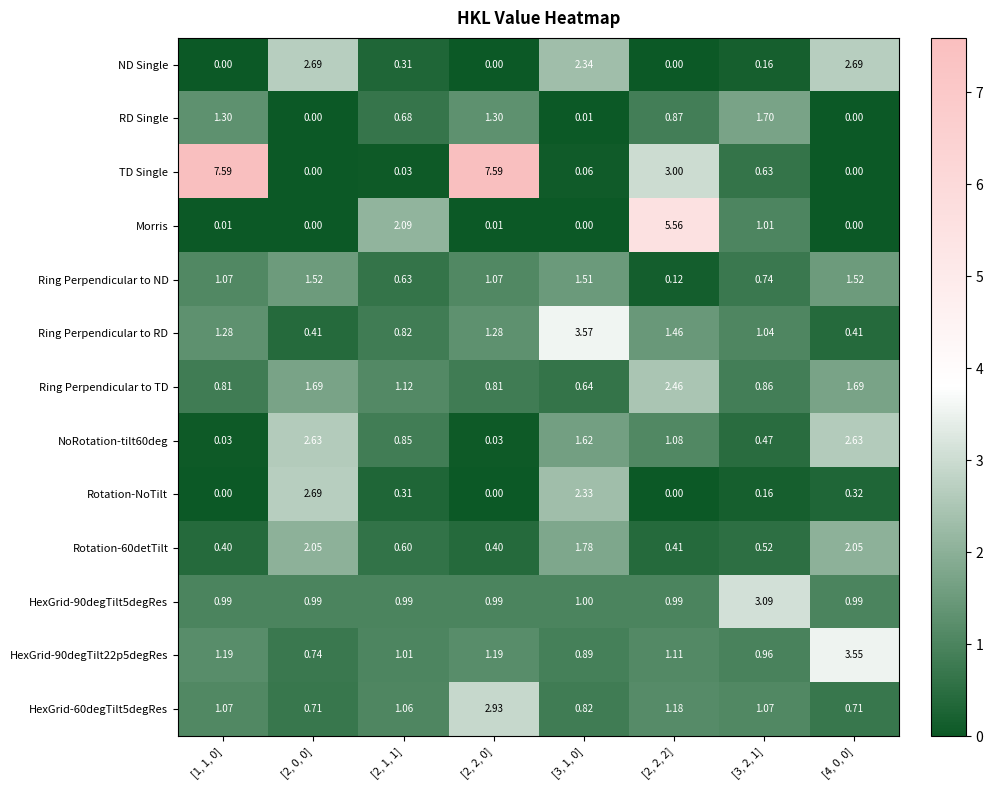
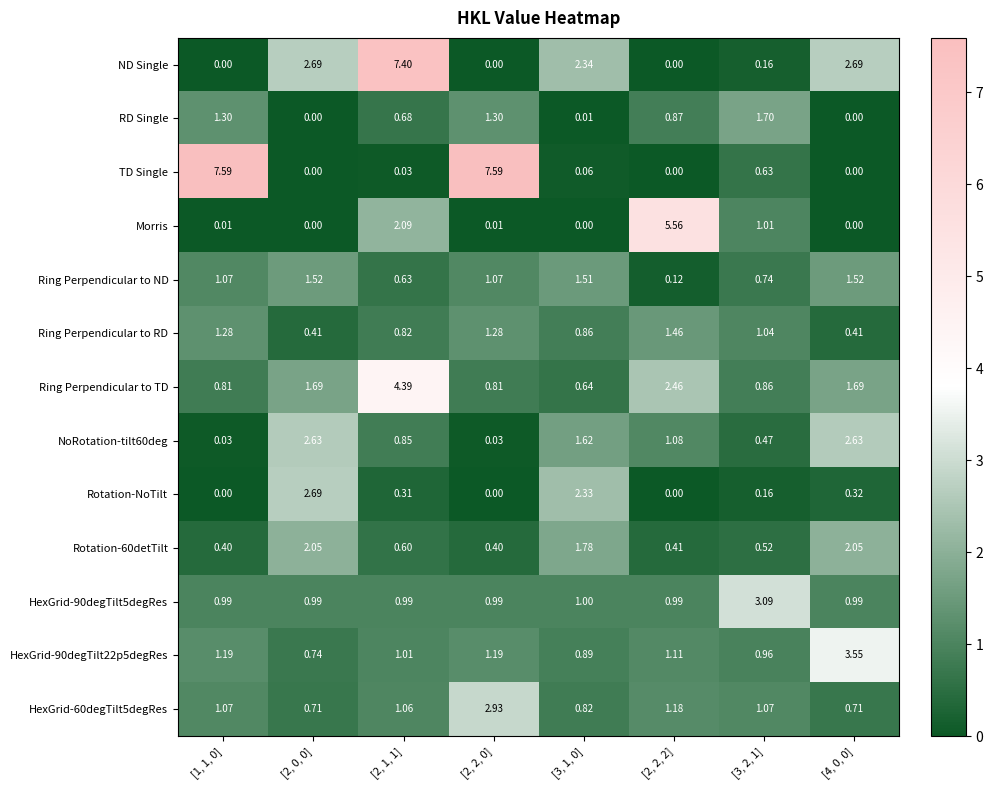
ND Single, [2, 1, 1]: 0.31 -> 7.40
TD Single, [2, 2, 2]: 3.00 -> 0.00
Ring Perpendicular to RD, [3, 1, 0]: 3.57 -> 0.86
Ring Perpendicular to TD, [2, 1, 1]: 1.12 -> 4.39
